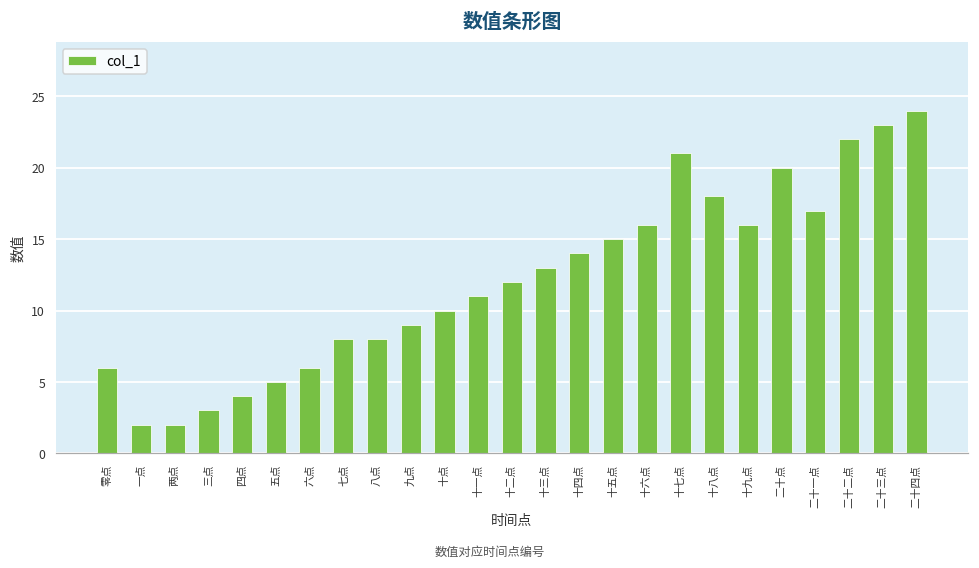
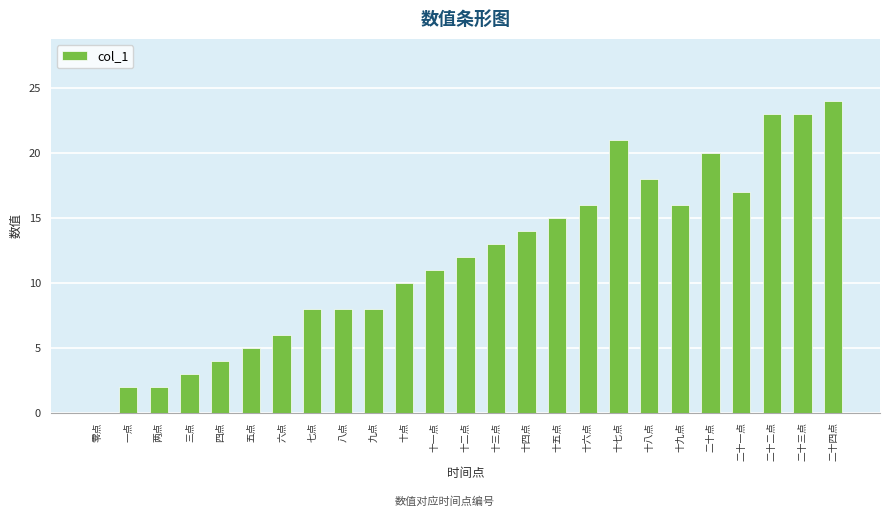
零点: 6 -> 0
九点: 9 -> 8
二十二点: 22 -> 23
